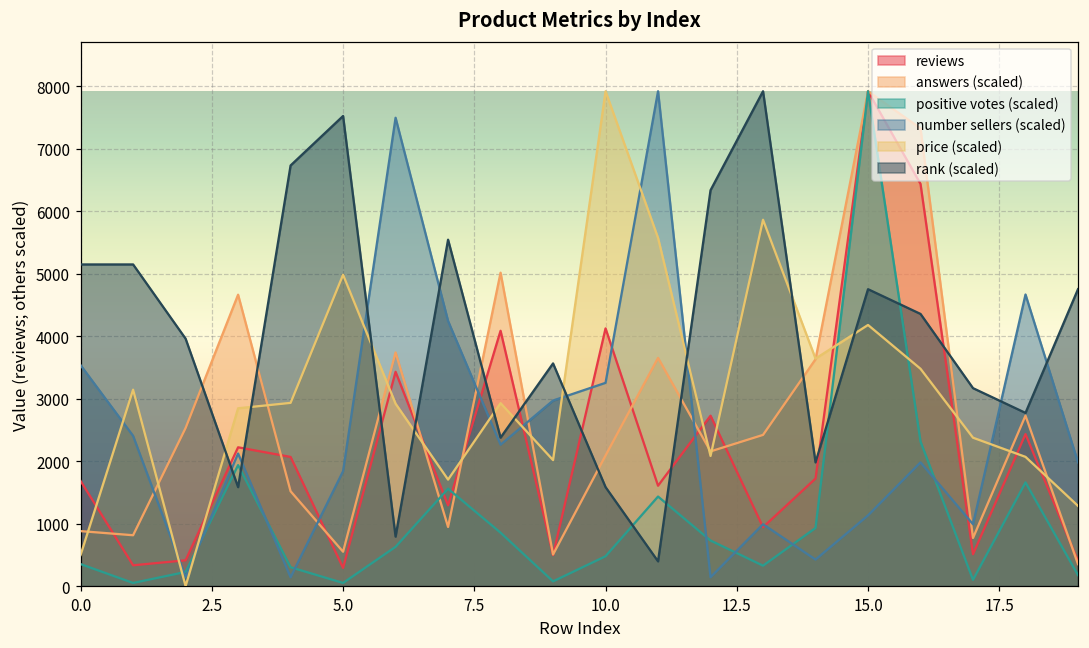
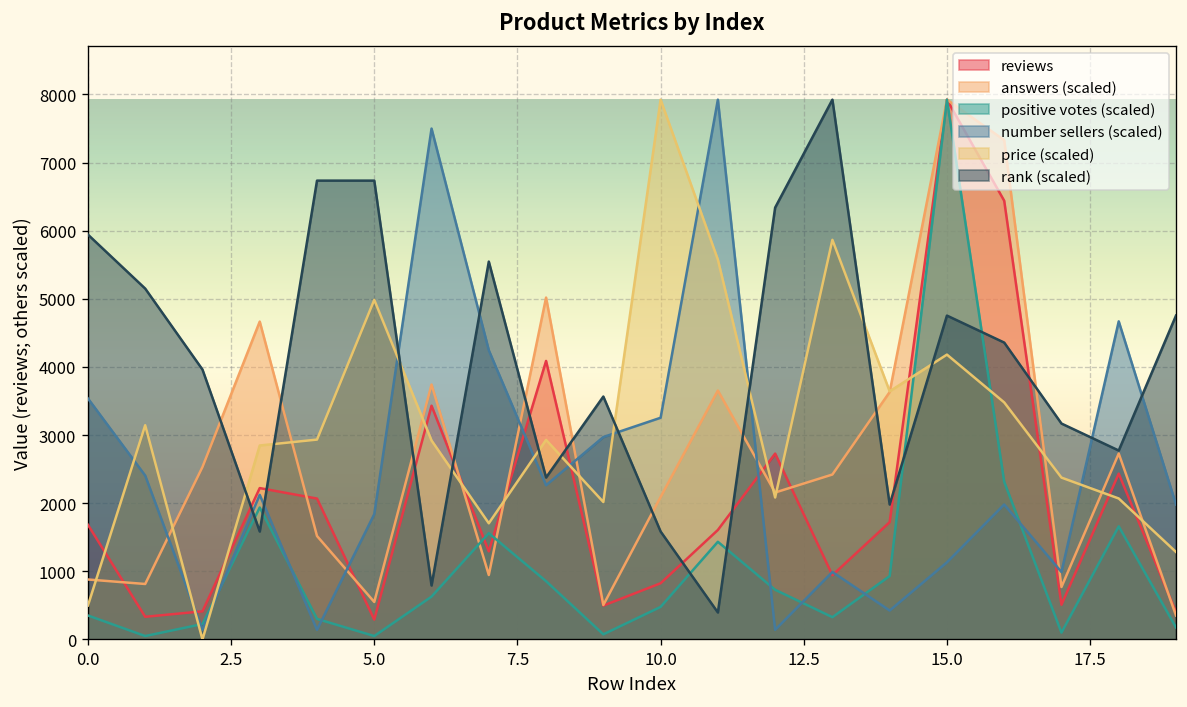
rank (scaled), 0.0: 5100 -> 5900
rank (scaled), 5.0: 7500 -> 6700
reviews, 10.0: 4100 -> 800
